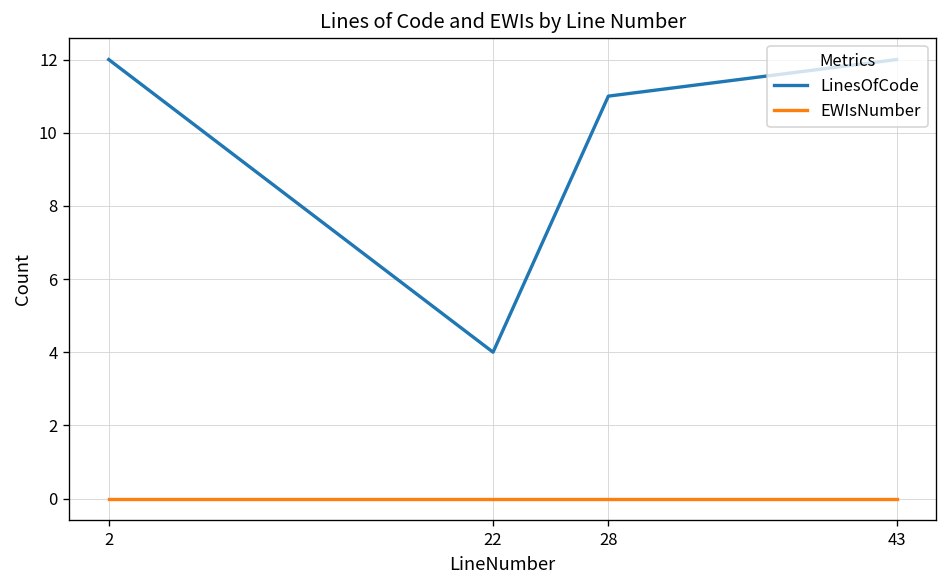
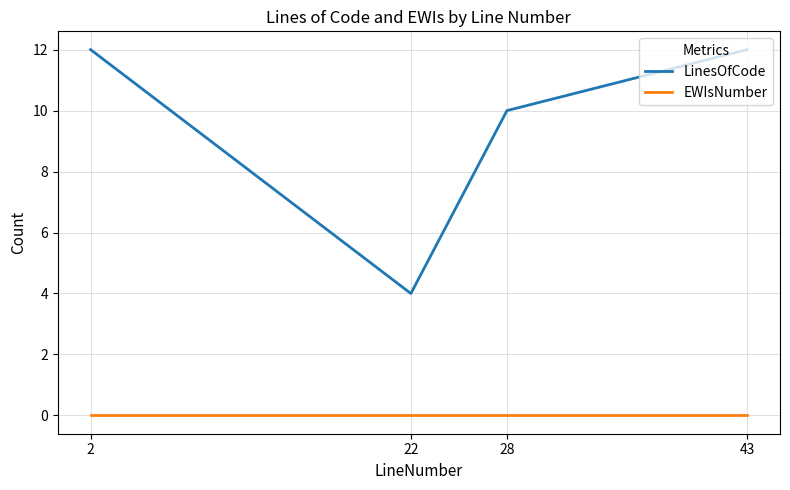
LinesOfCode, 28: 11 -> 10
